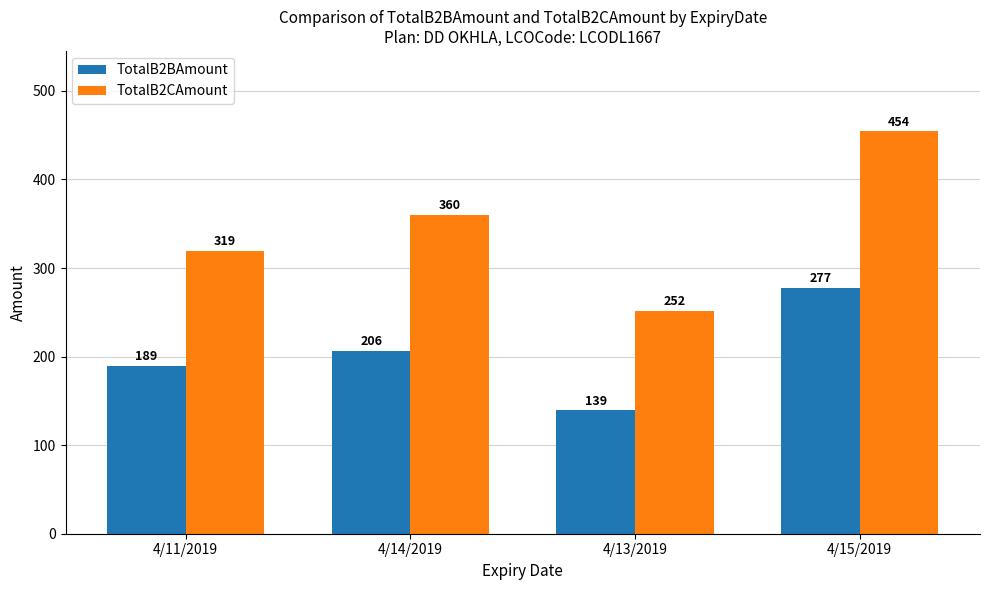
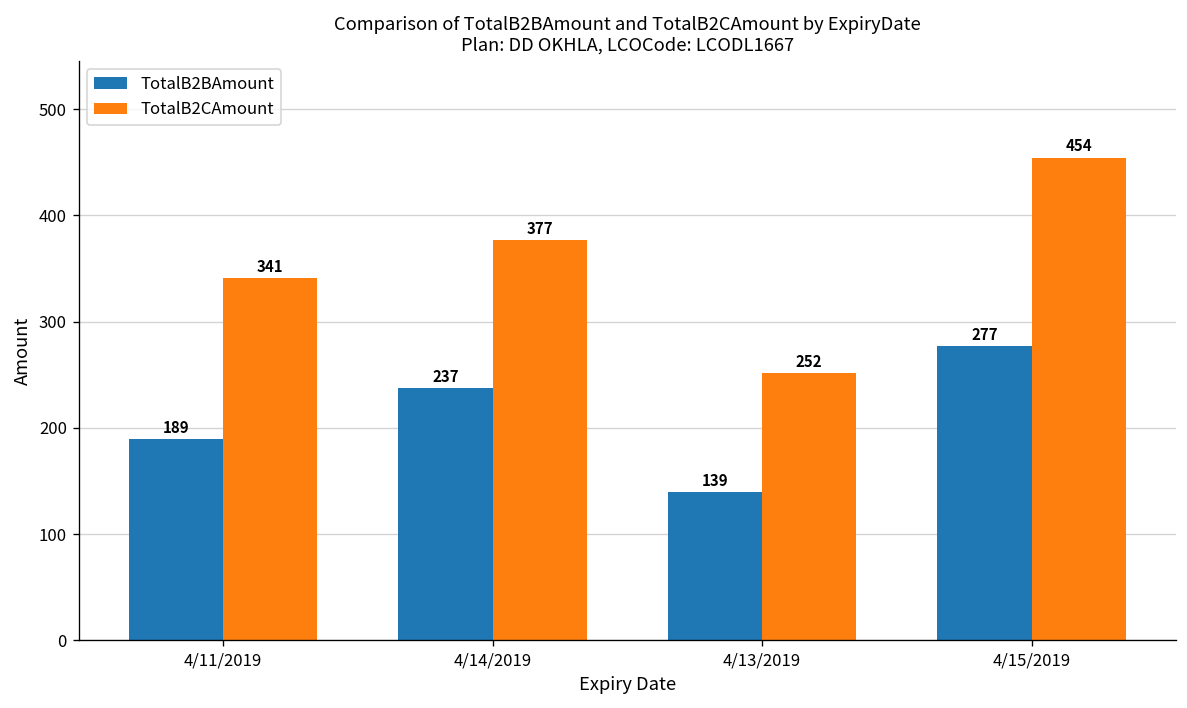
TotalB2CAmount, 4/11/2019: 319 -> 341
TotalB2BAmount, 4/14/2019: 206 -> 237
TotalB2CAmount, 4/14/2019: 360 -> 377
